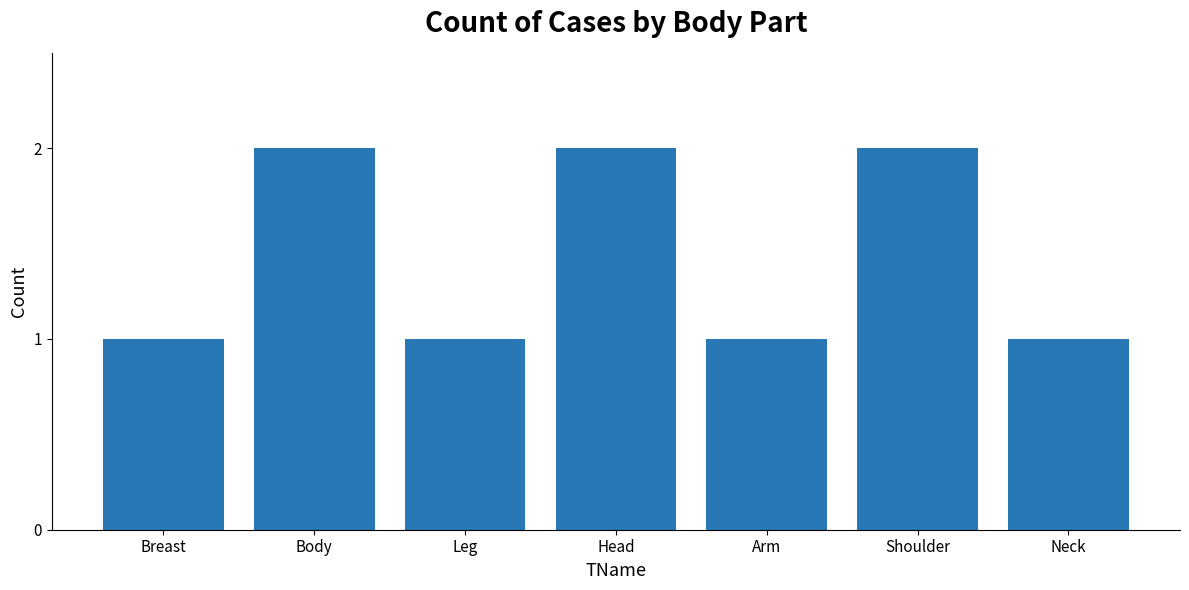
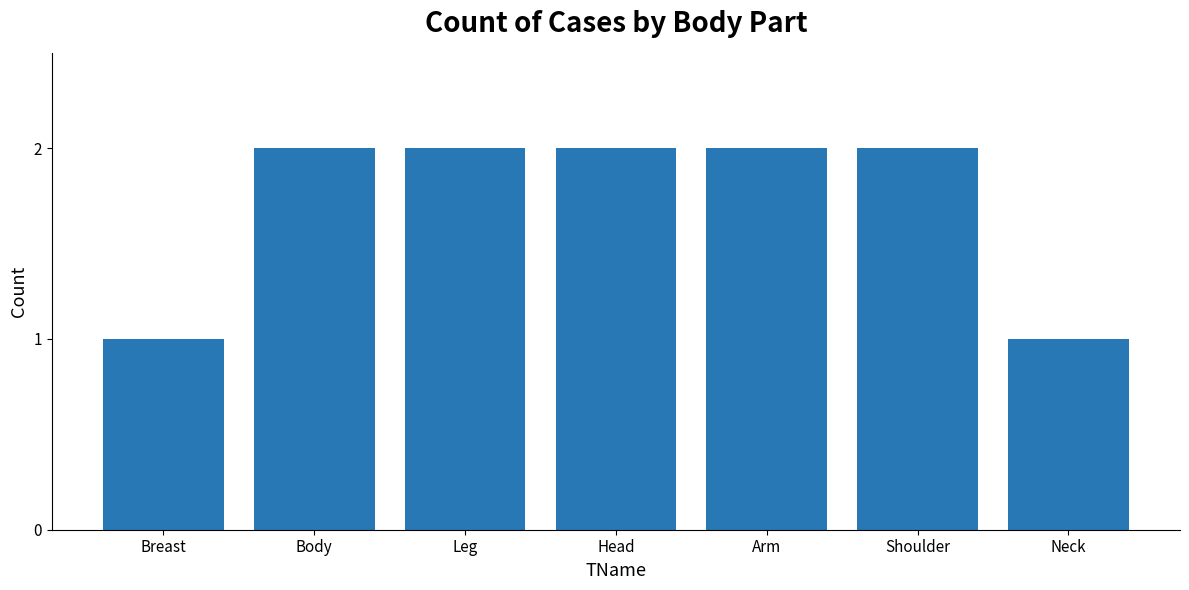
Leg: 1 -> 2
Arm: 1 -> 2
